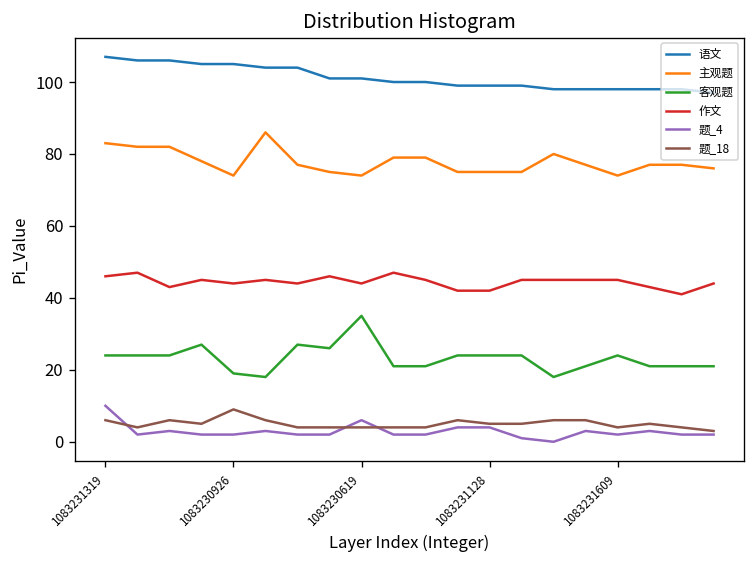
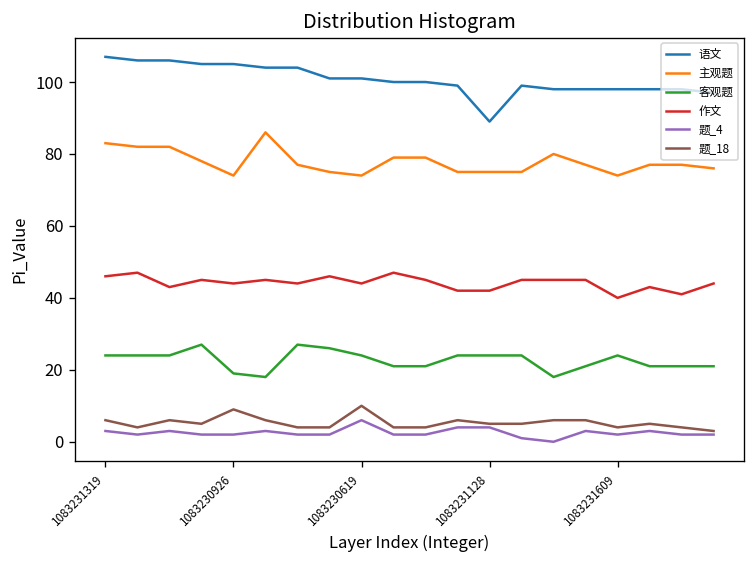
题_4, 1083231319: 10 -> 3
客观题, 1083230619: 35 -> 24
题_18, 1083230619: 4 -> 10
语文, 1083231128: 99 -> 89
作文, 1083231609: 45 -> 40
